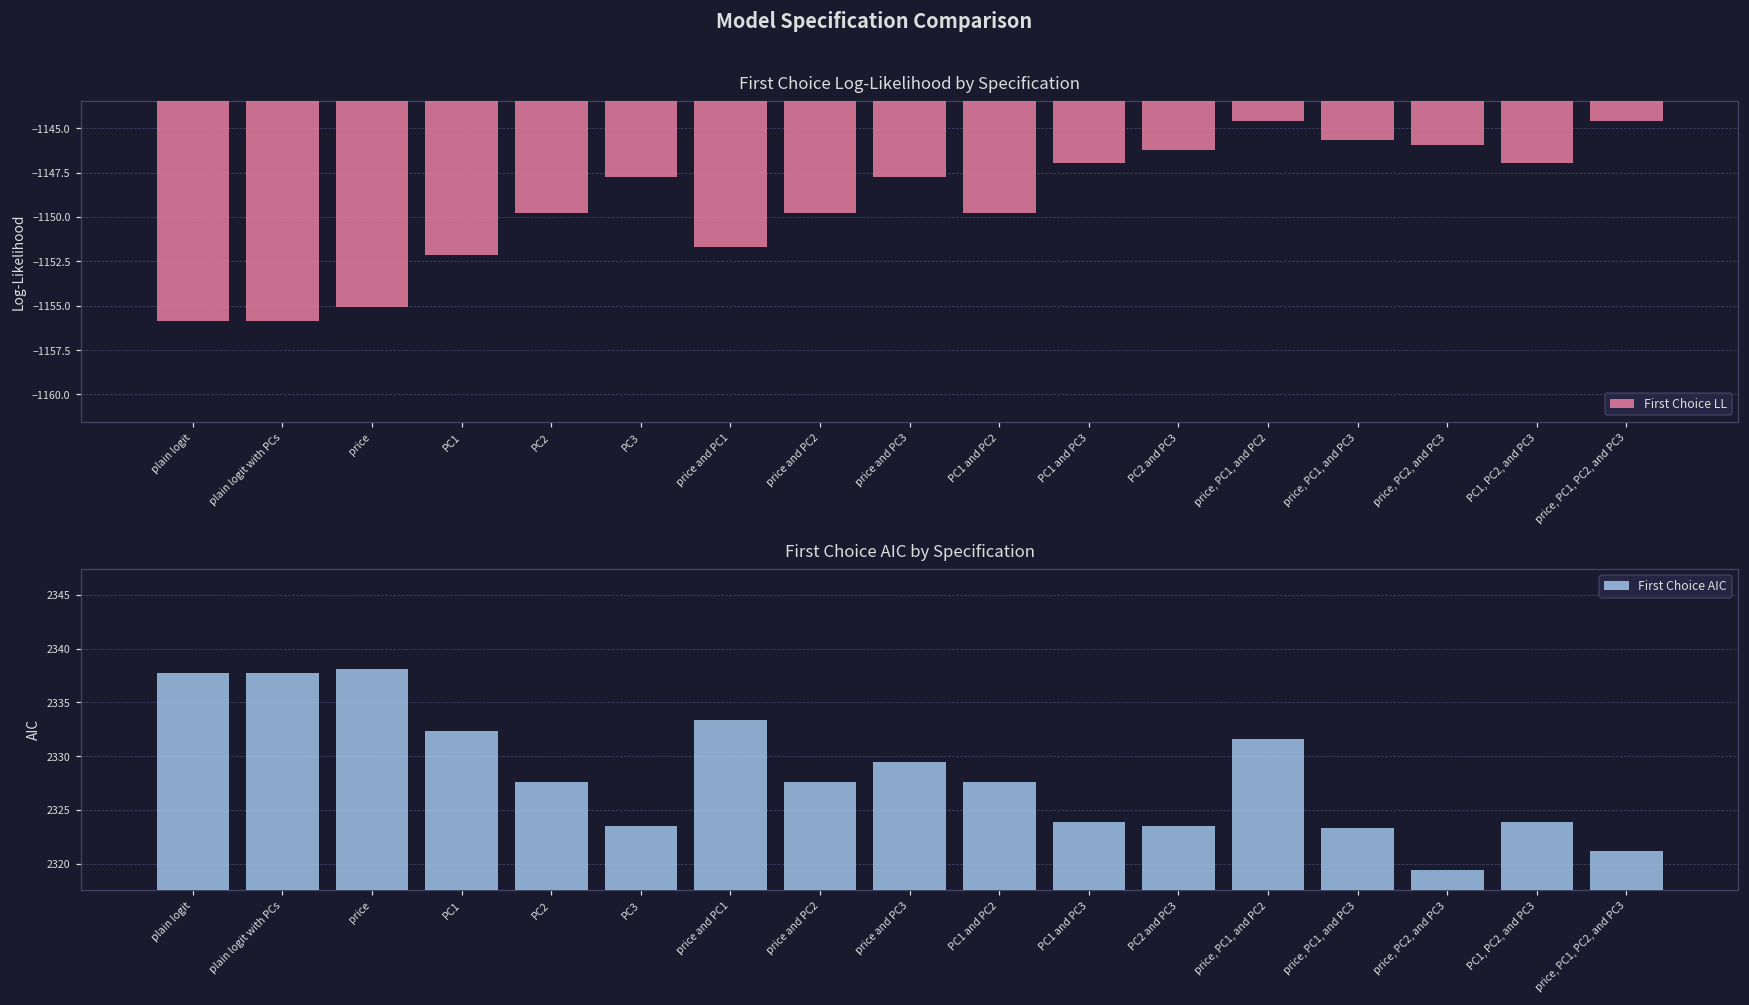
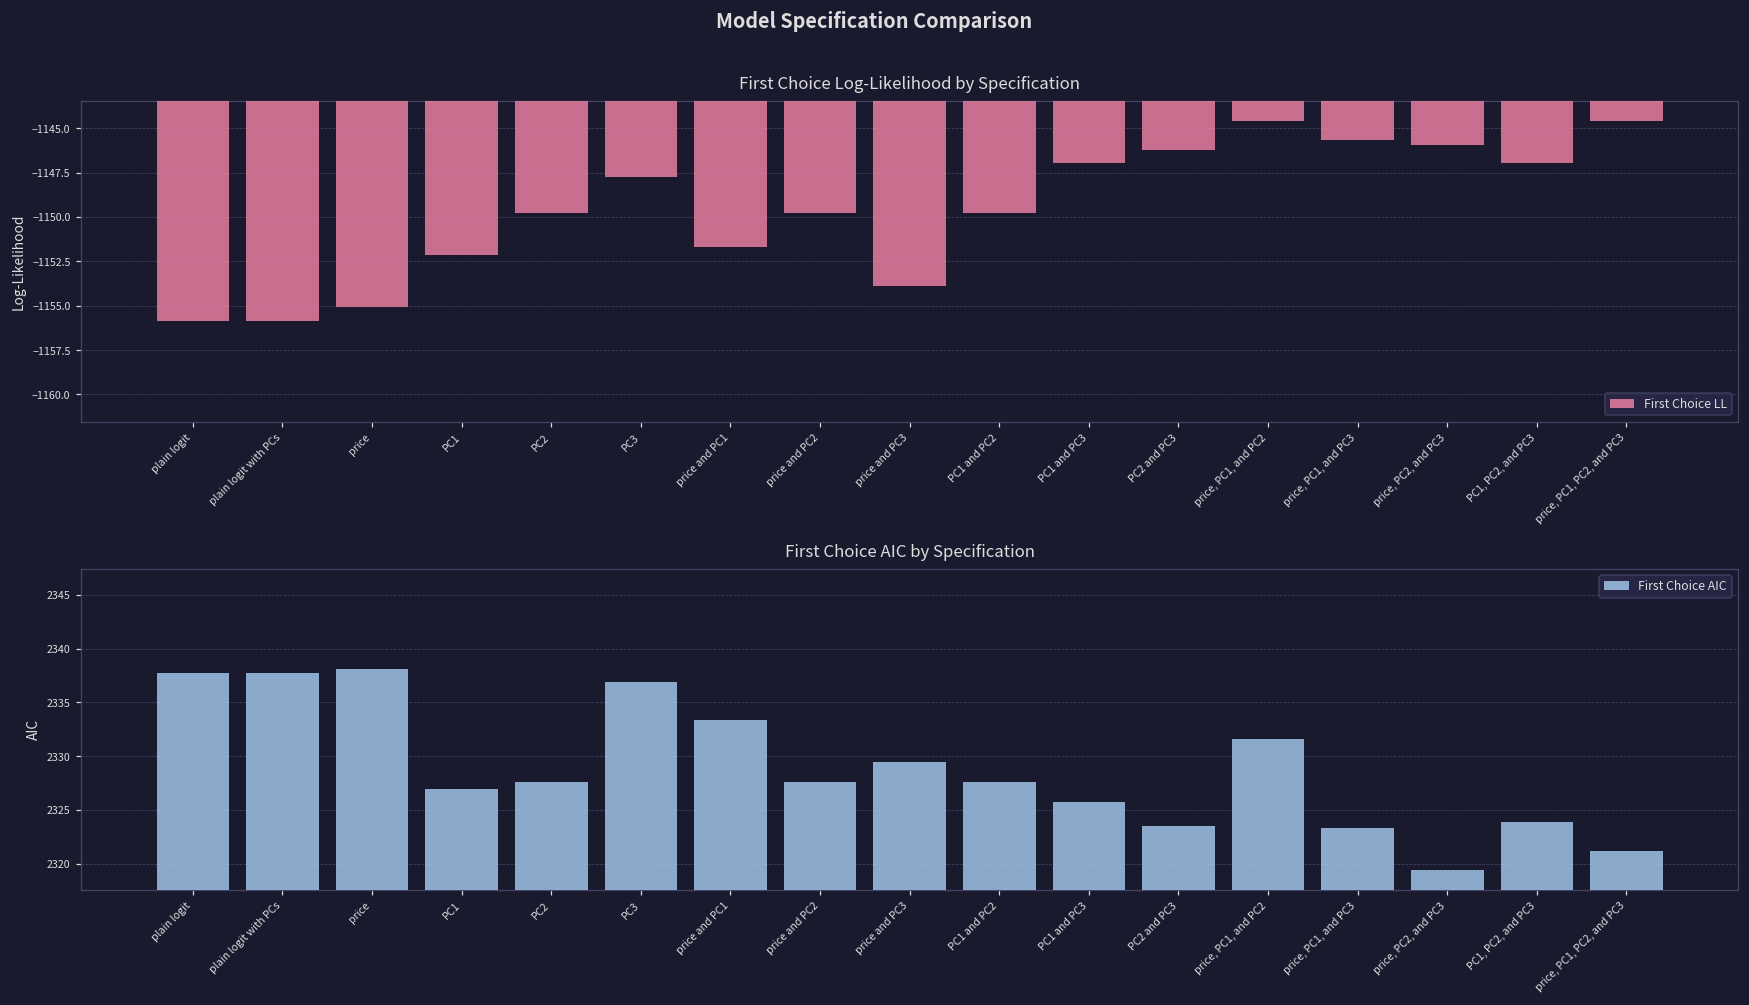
First Choice Log-Likelihood by Specification, price and PC3: -1147.7 -> -1153.9
First Choice AIC by Specification, PC1: 2332 -> 2327
First Choice AIC by Specification, PC3: 2323 -> 2337
First Choice AIC by Specification, PC1 and PC3: 2324 -> 2326
